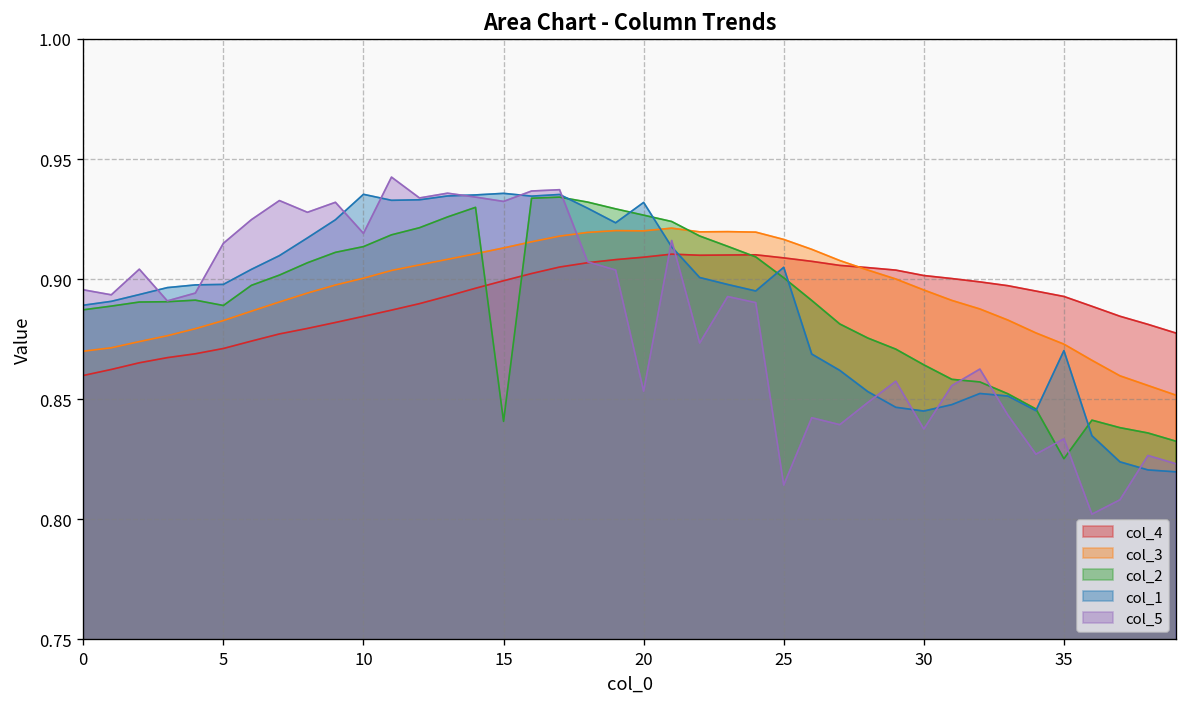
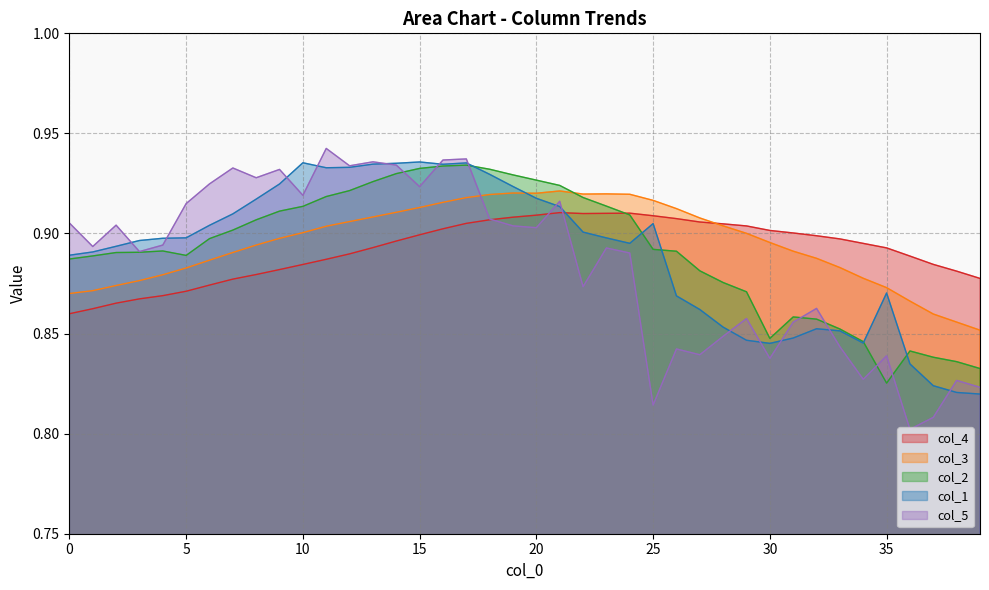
col_5, 0: 0.896 -> 0.905
col_2, 15: 0.841 -> 0.933
col_5, 15: 0.932 -> 0.923
col_1, 20: 0.932 -> 0.918
col_5, 20: 0.853 -> 0.903
col_2, 25: 0.901 -> 0.892
col_2, 30: 0.864 -> 0.848
col_5, 35: 0.834 -> 0.839
